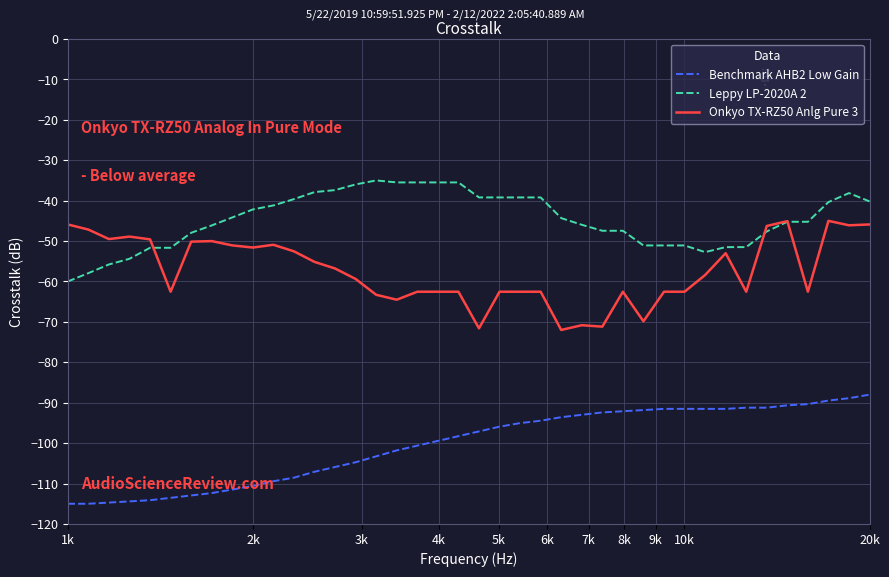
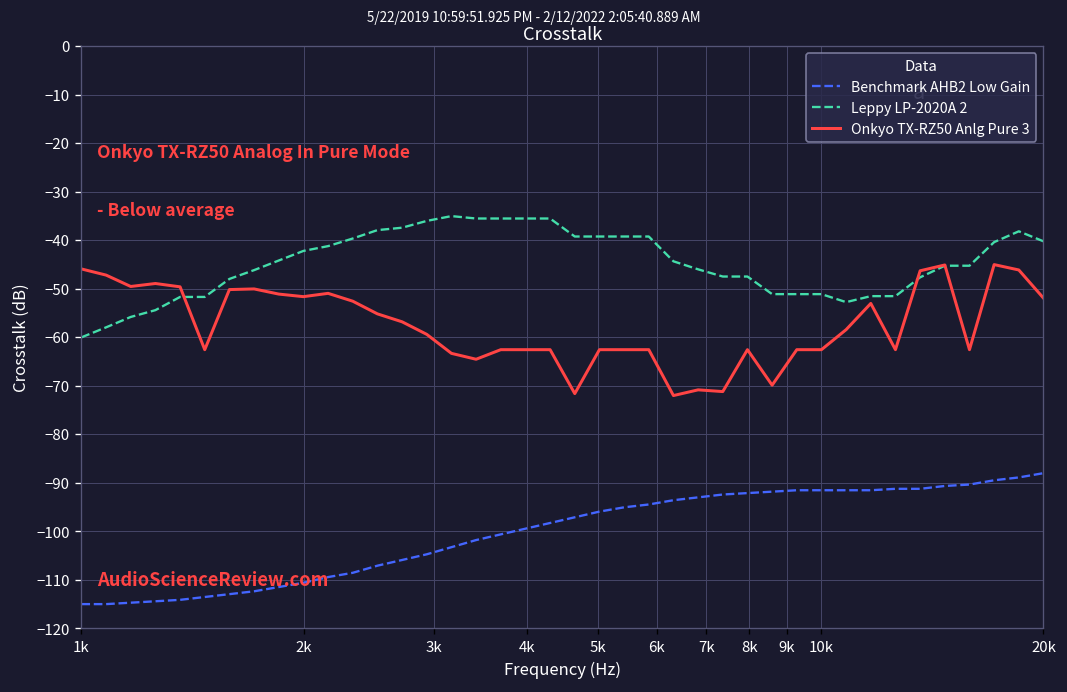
Onkyo TX-RZ50 Anlg Pure 3, 20k: -46 -> -52
